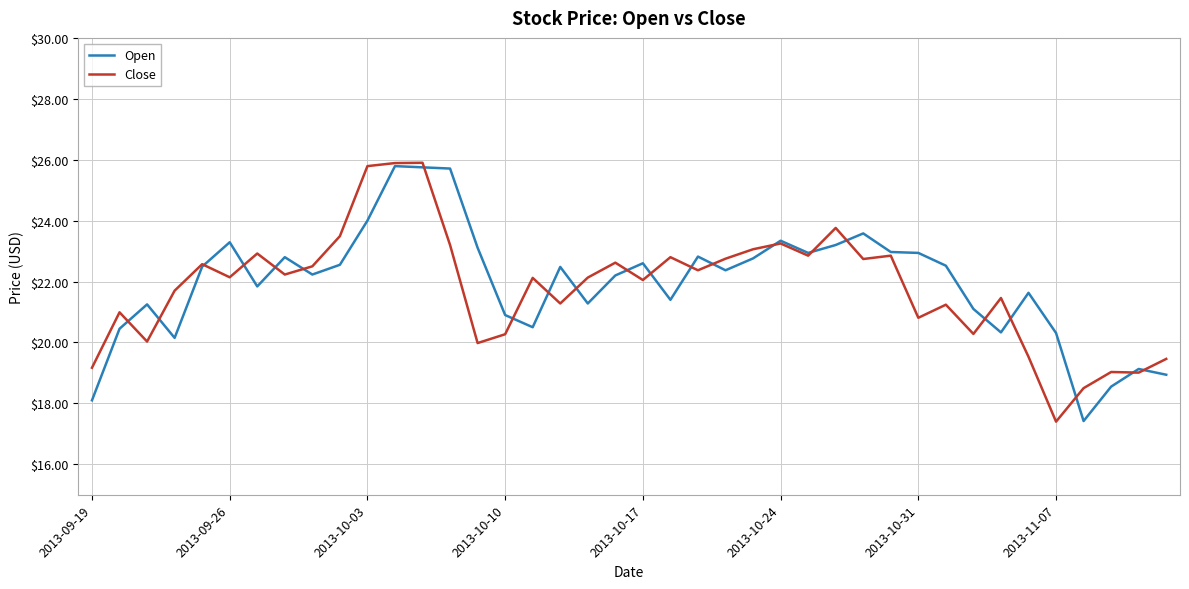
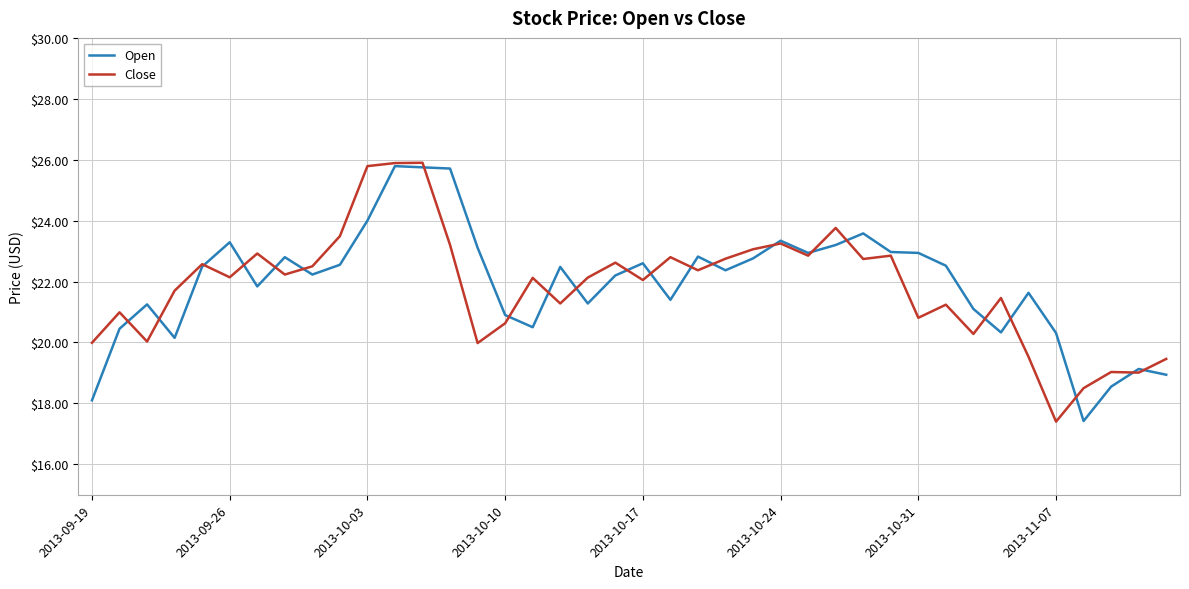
Close, 2013-09-19: $19.2 -> $20.0
Close, 2013-10-10: $20.3 -> $20.6
